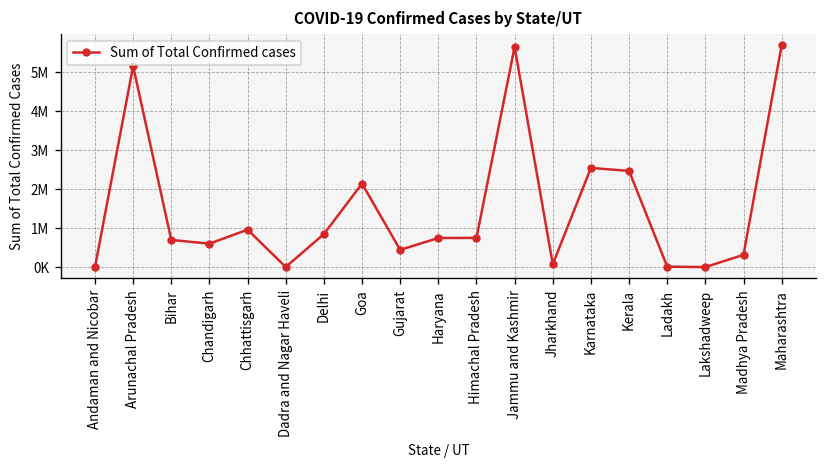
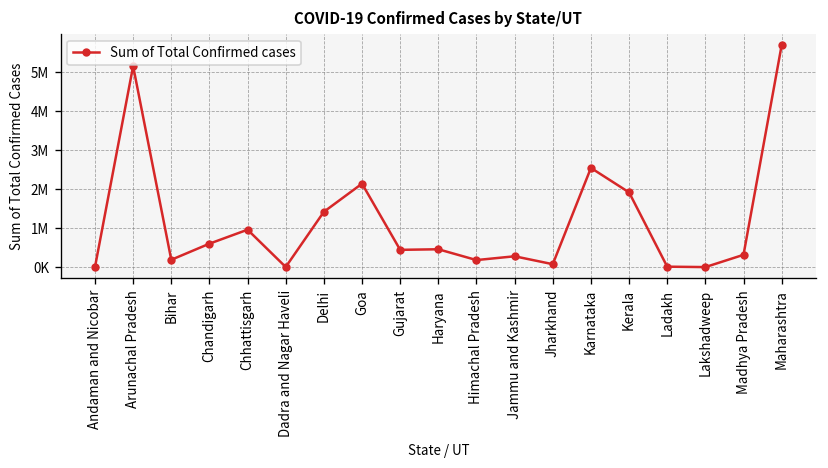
Bihar: 700000 -> 200000
Delhi: 900000 -> 1400000
Haryana: 800000 -> 500000
Himachal Pradesh: 800000 -> 200000
Jammu and Kashmir: 5600000 -> 300000
Kerala: 2500000 -> 1900000
